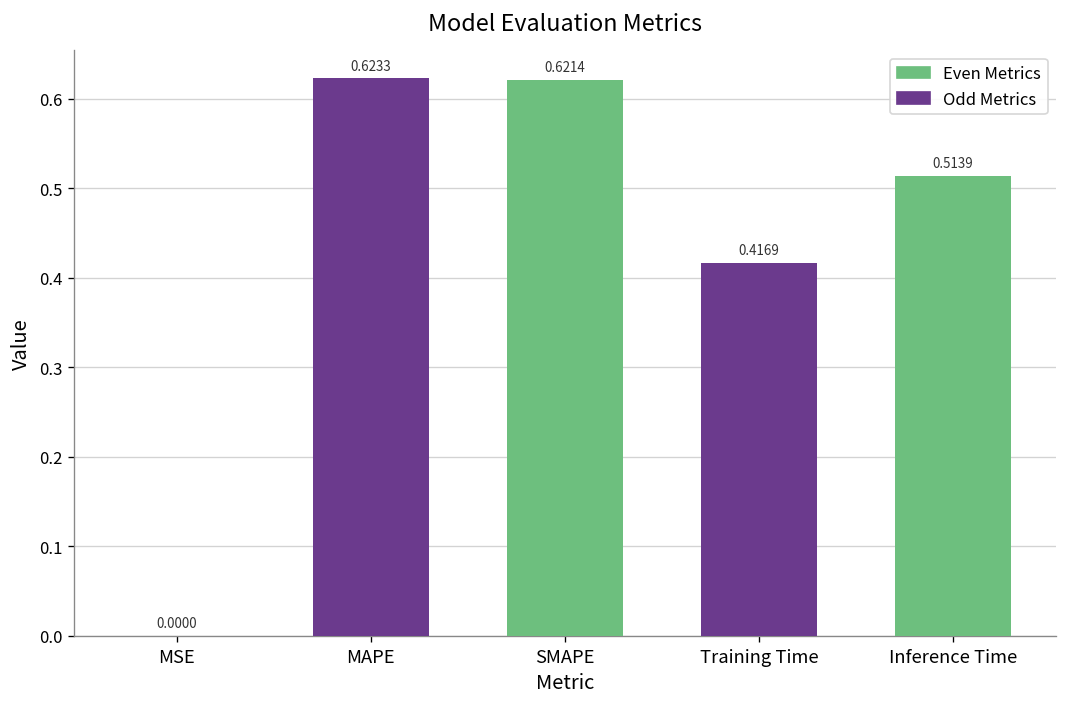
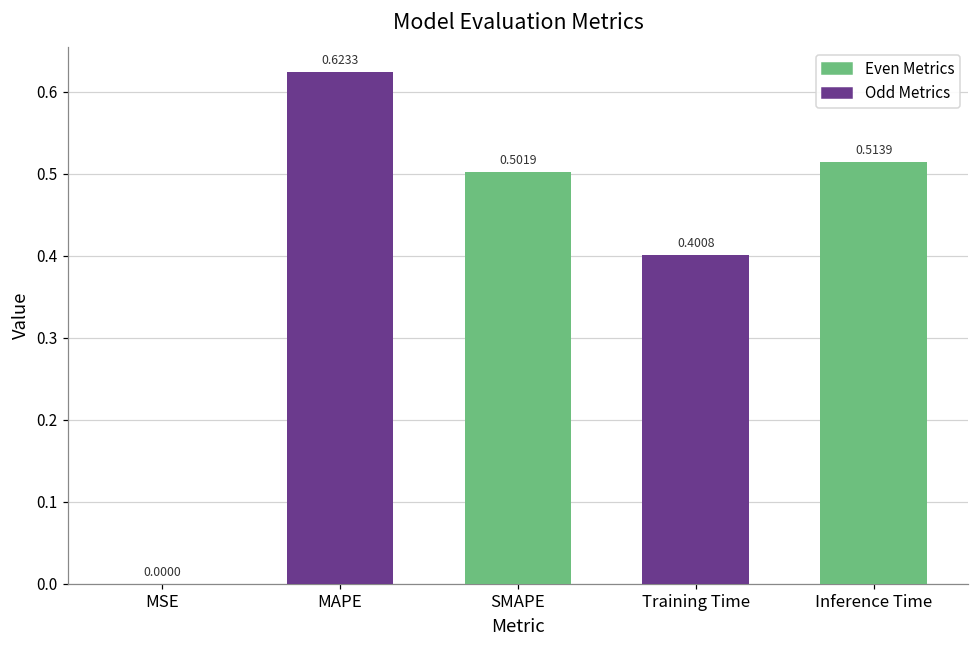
SMAPE: 0.6214 -> 0.5019
Training Time: 0.4169 -> 0.4008
